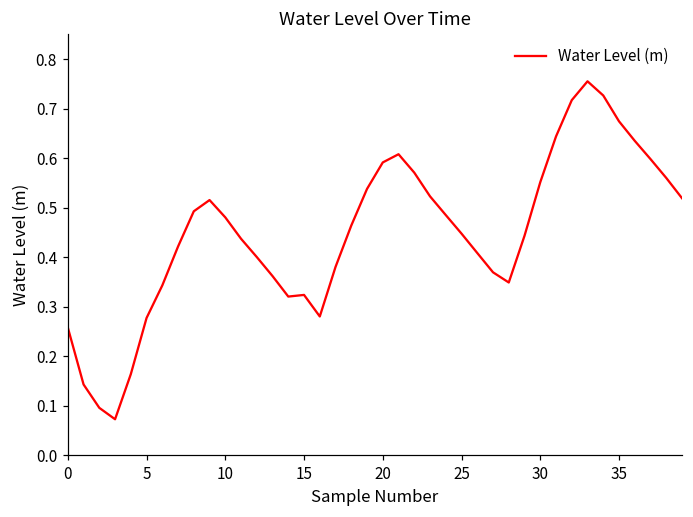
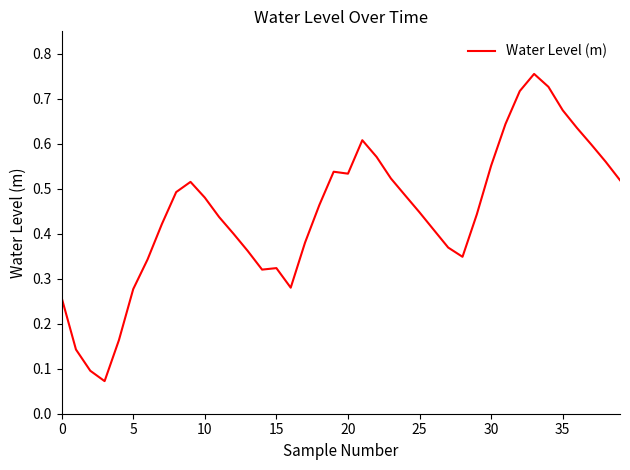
20: 0.59 -> 0.53
